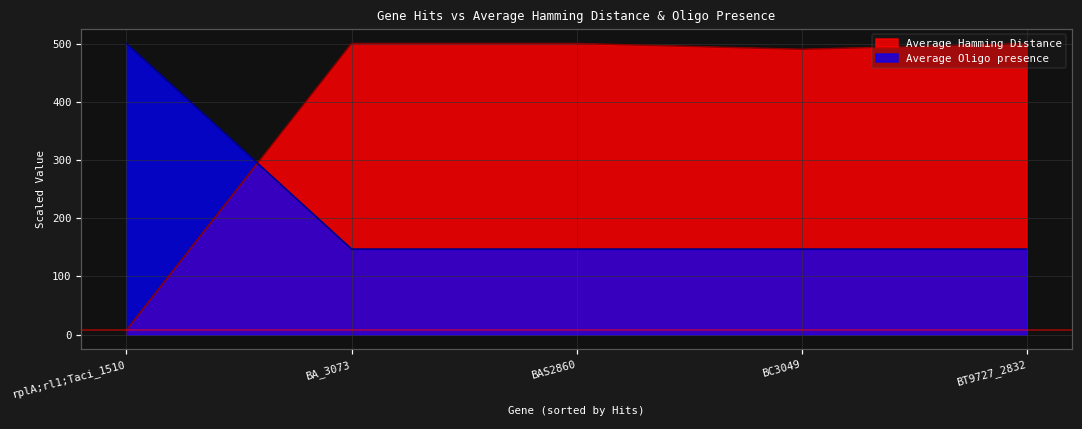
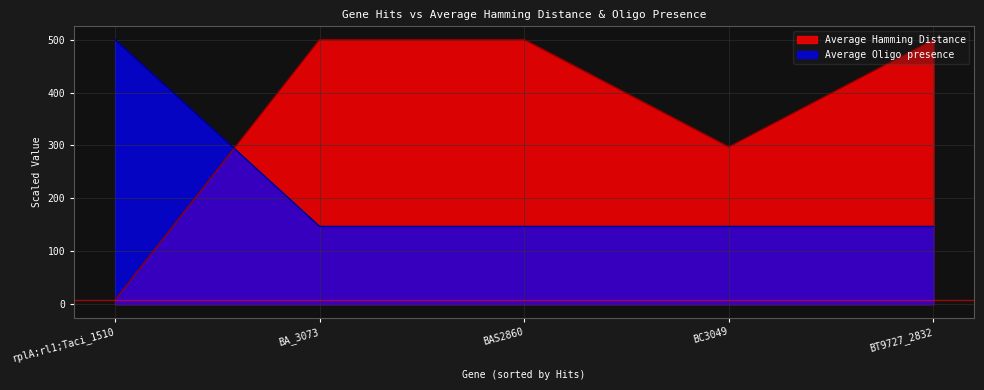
Average Hamming Distance, BC3049: 490 -> 300
